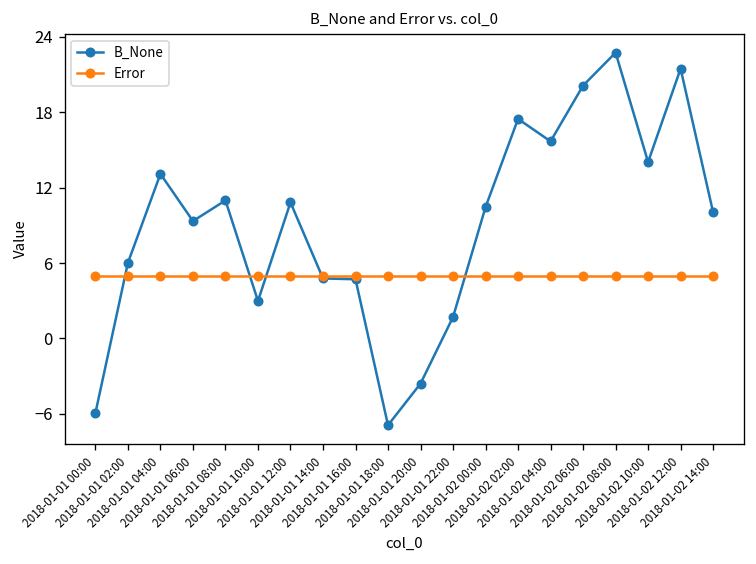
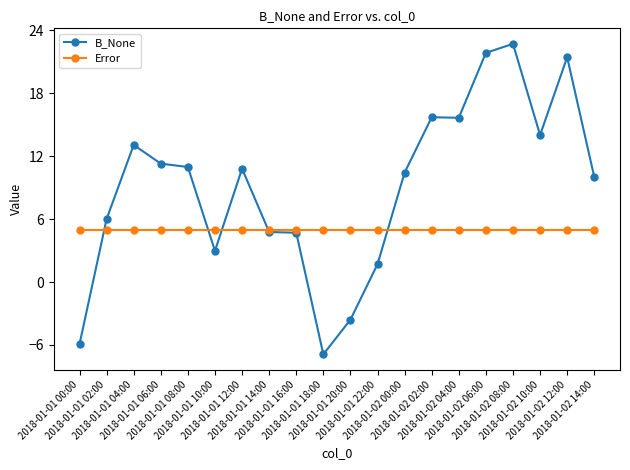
B_None, 2018-01-01 06:00: 9.3 -> 11.3
B_None, 2018-01-02 02:00: 17.5 -> 15.7
B_None, 2018-01-02 06:00: 20.1 -> 21.9
